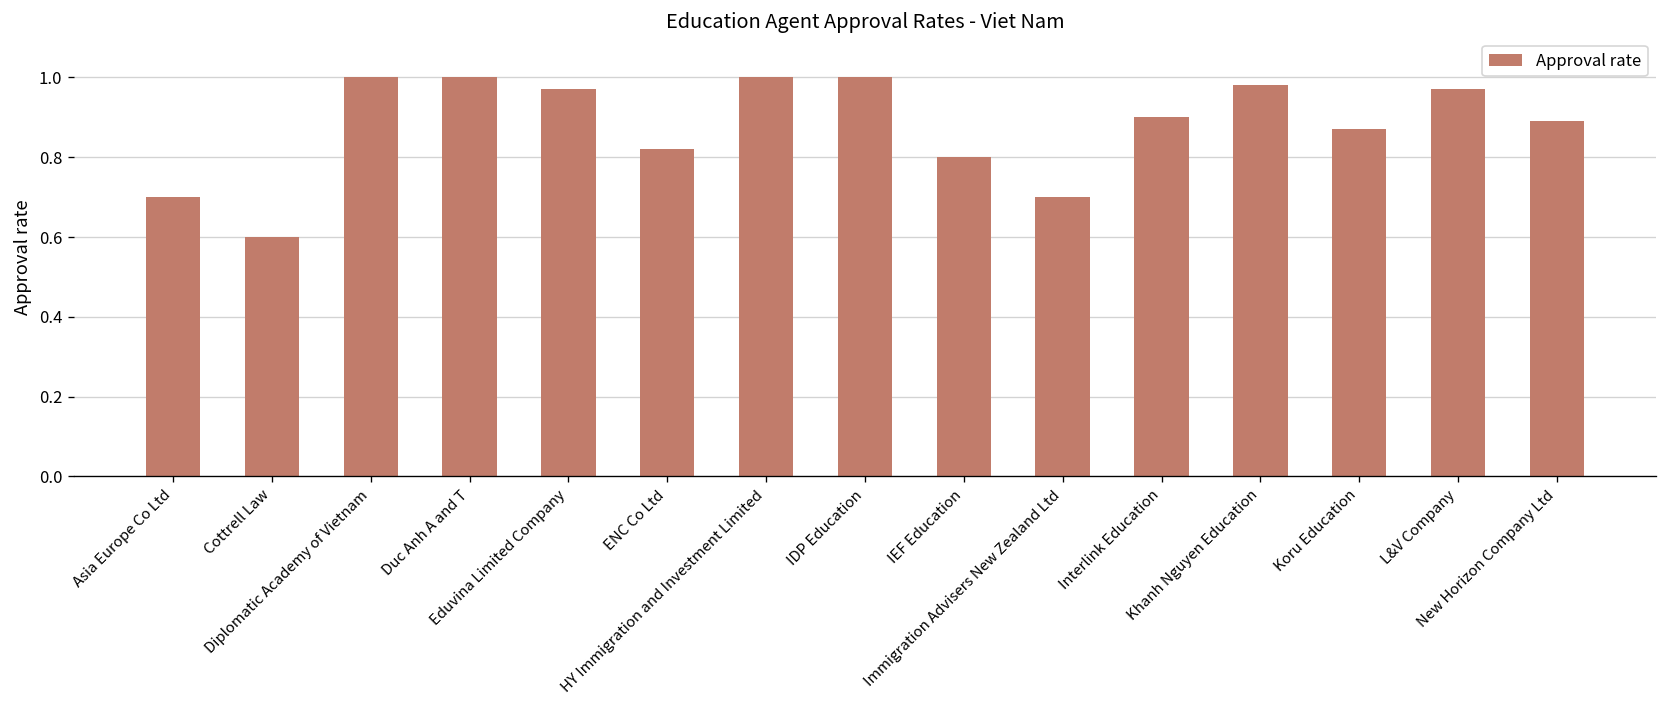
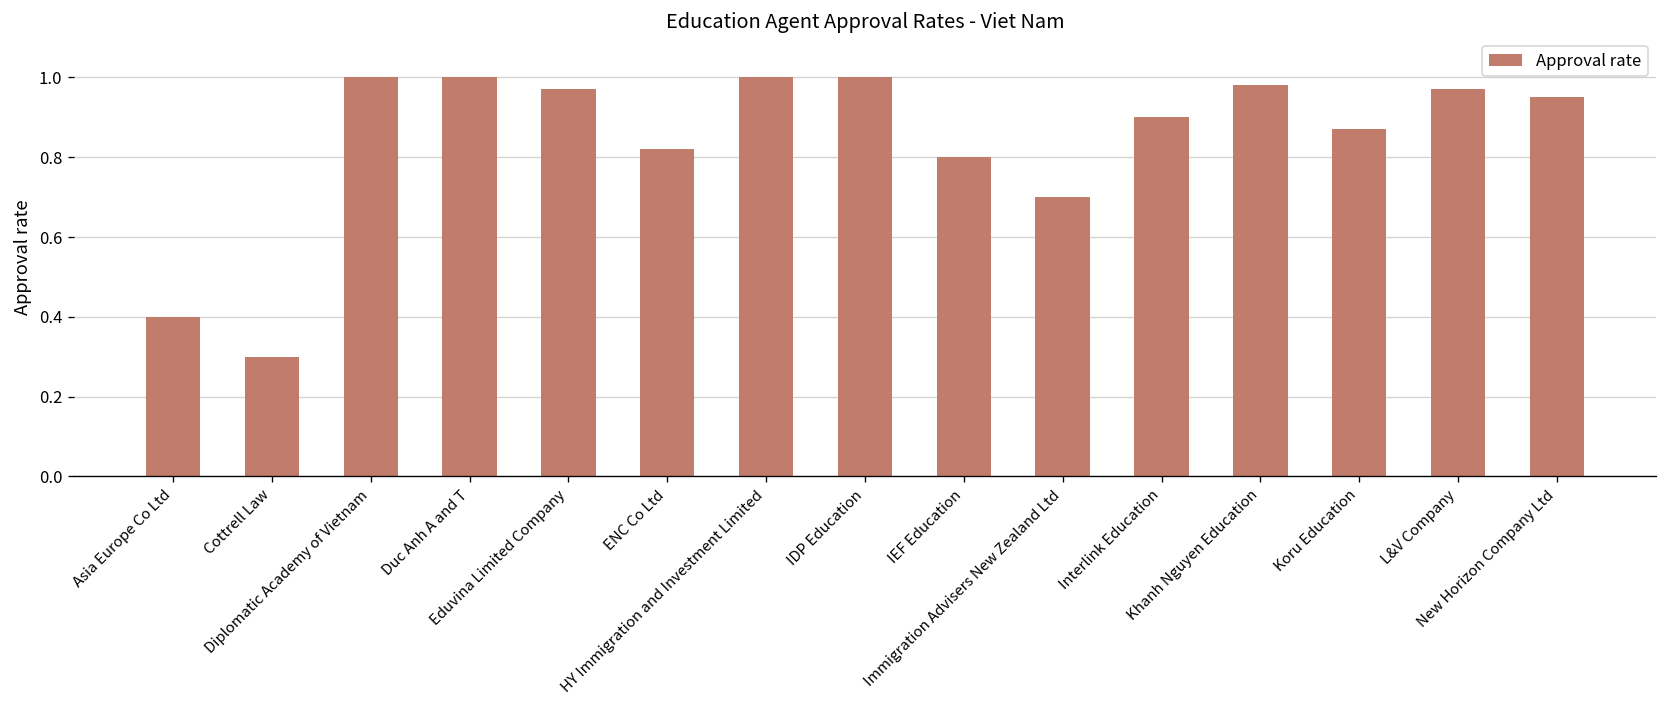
Asia Europe Co Ltd: 0.7 -> 0.4
Cottrell Law: 0.6 -> 0.3
New Horizon Company Ltd: 0.89 -> 0.95
